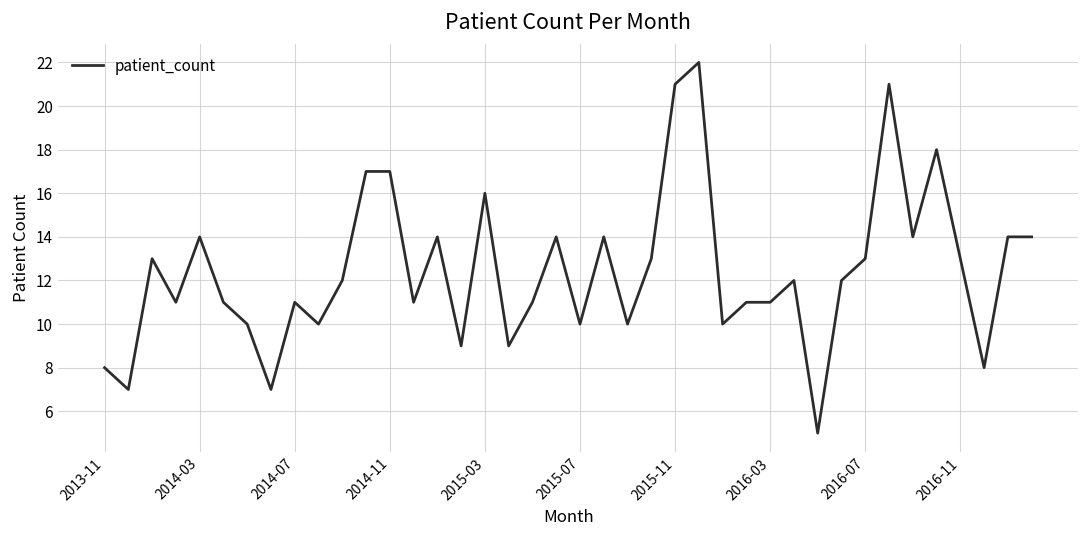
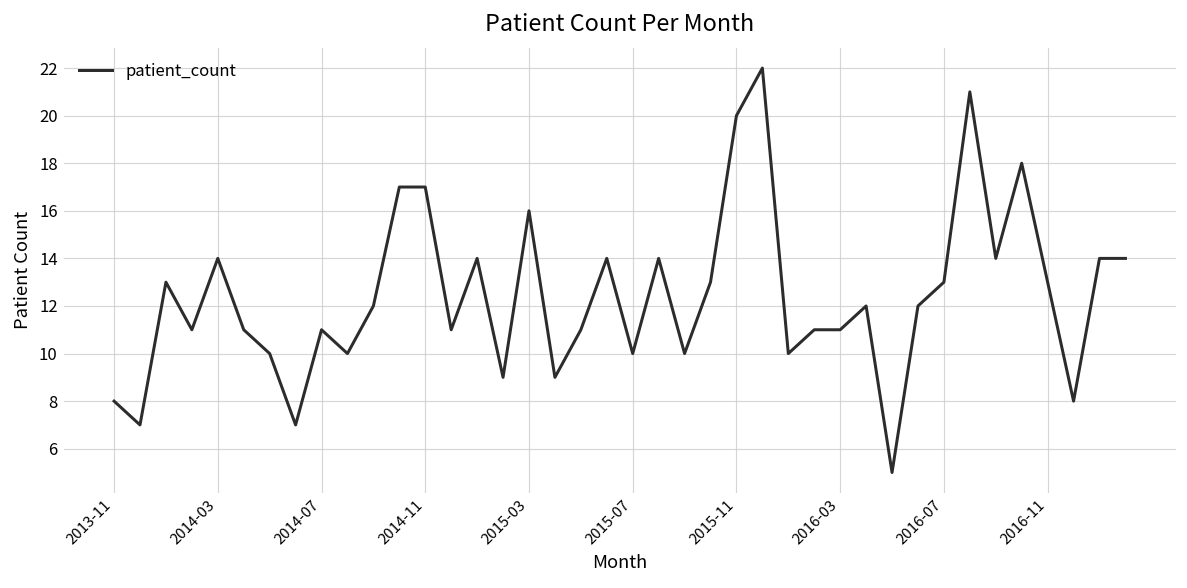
2015-11: 21 -> 20
